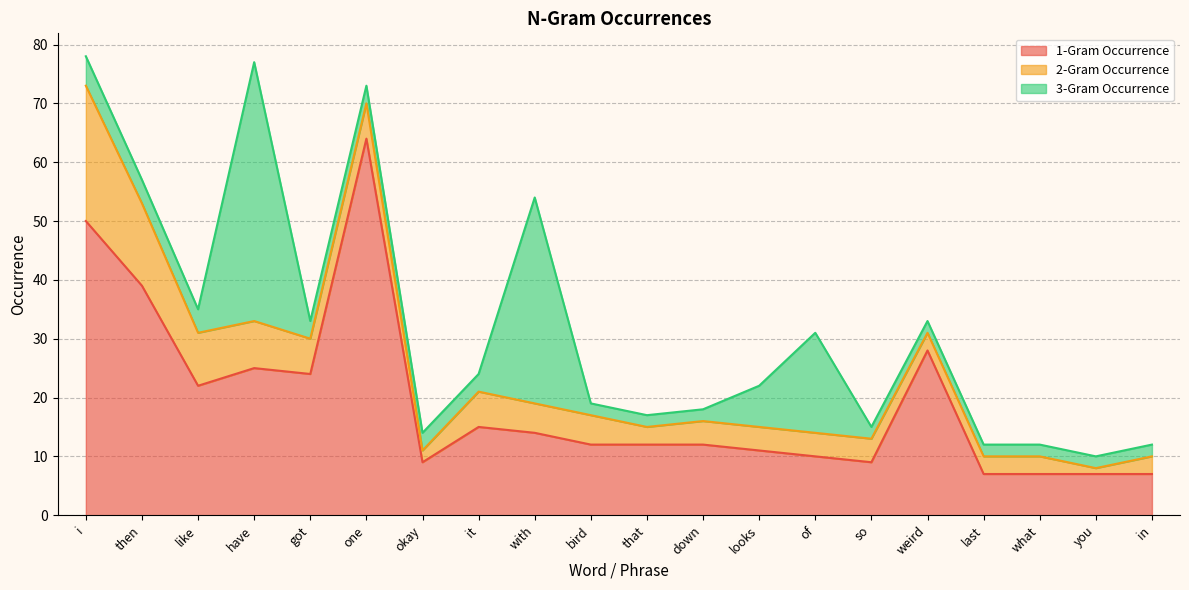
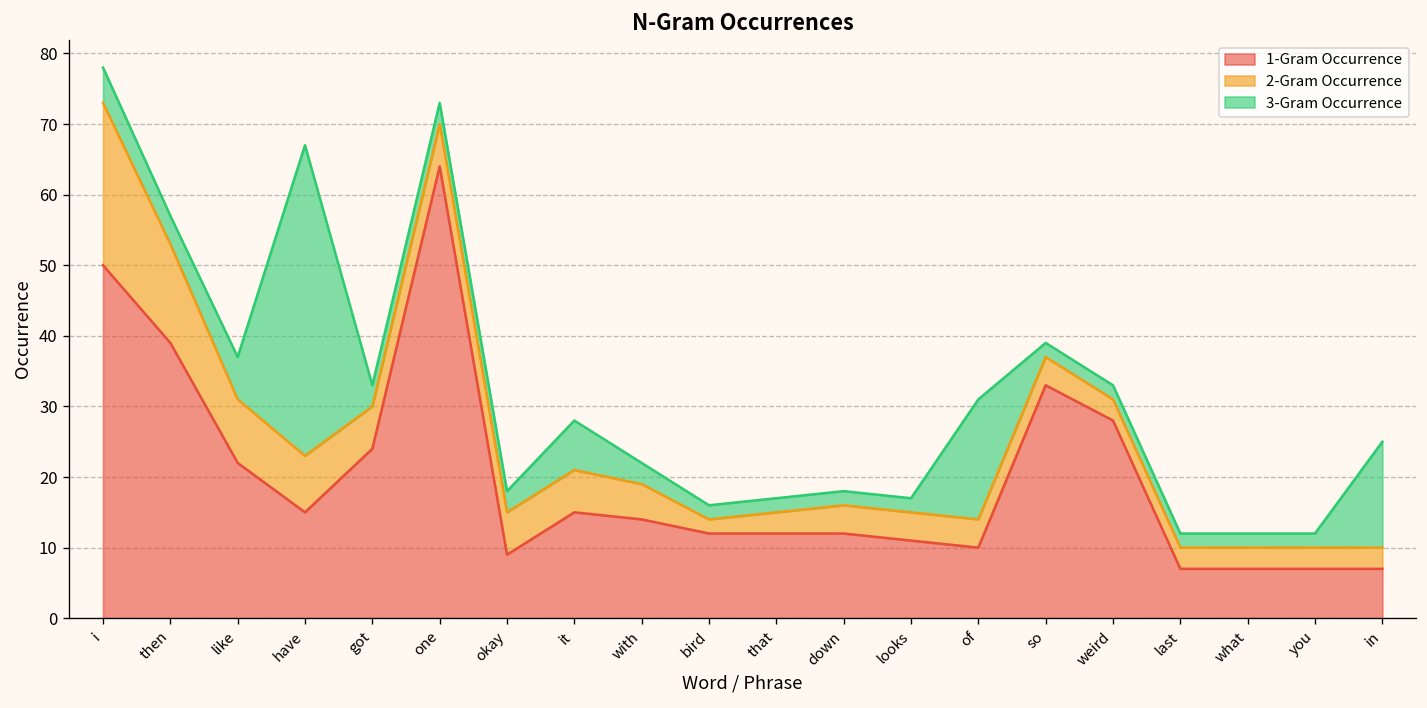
3-Gram Occurrence, like: 4 -> 6
1-Gram Occurrence, have: 25 -> 15
2-Gram Occurrence, okay: 2 -> 6
3-Gram Occurrence, it: 3 -> 7
3-Gram Occurrence, with: 35 -> 3
2-Gram Occurrence, bird: 5 -> 2
3-Gram Occurrence, looks: 7 -> 2
1-Gram Occurrence, so: 9 -> 33
2-Gram Occurrence, you: 1 -> 3
3-Gram Occurrence, in: 2 -> 15
